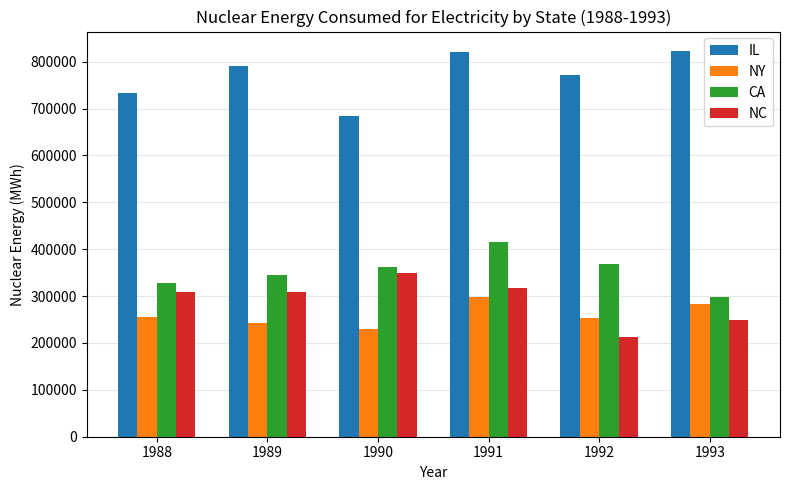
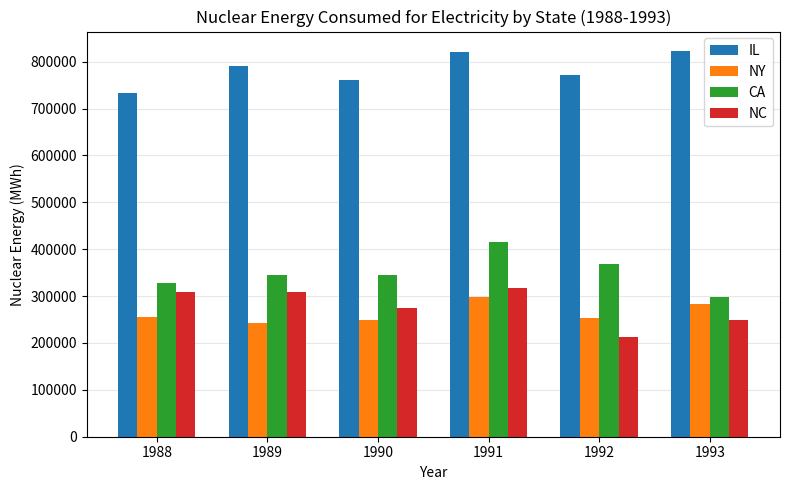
IL, 1990: 680000 -> 760000
NY, 1990: 230000 -> 250000
CA, 1990: 360000 -> 350000
NC, 1990: 350000 -> 270000
